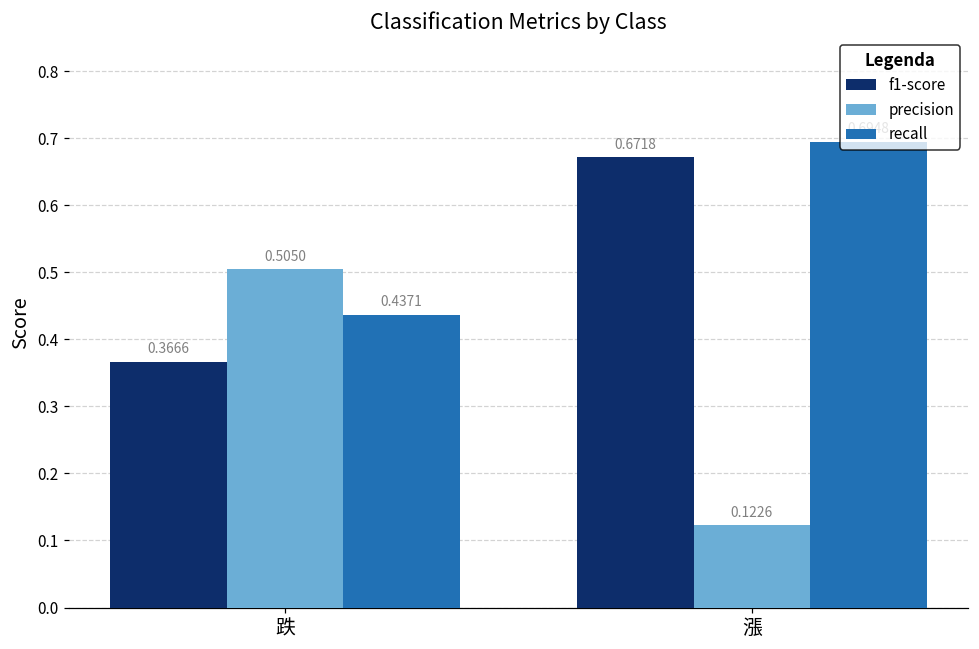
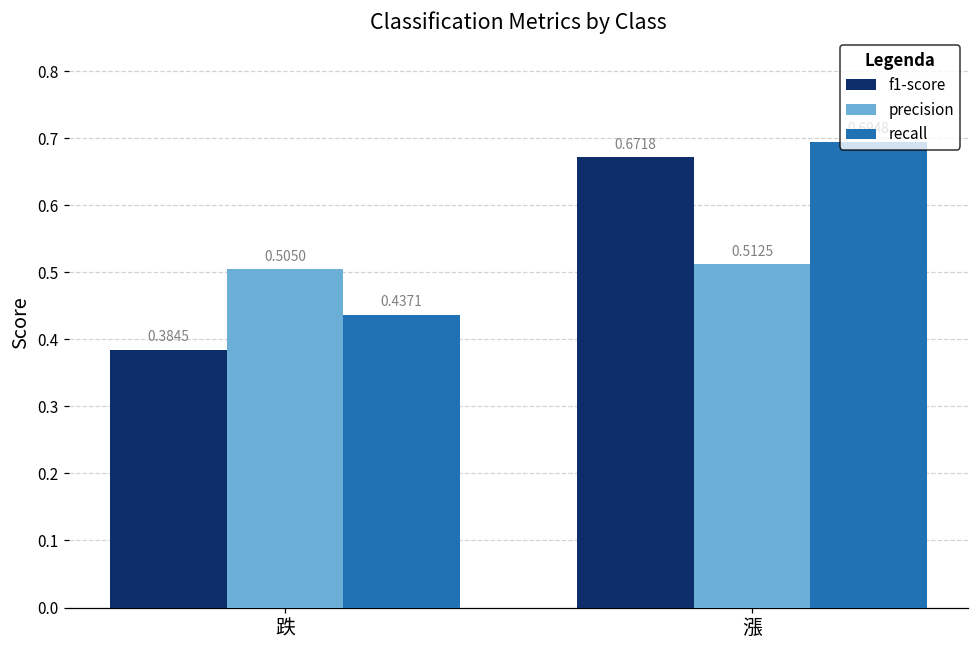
f1-score, 跌: 0.3666 -> 0.3845
precision, 漲: 0.1226 -> 0.5125
